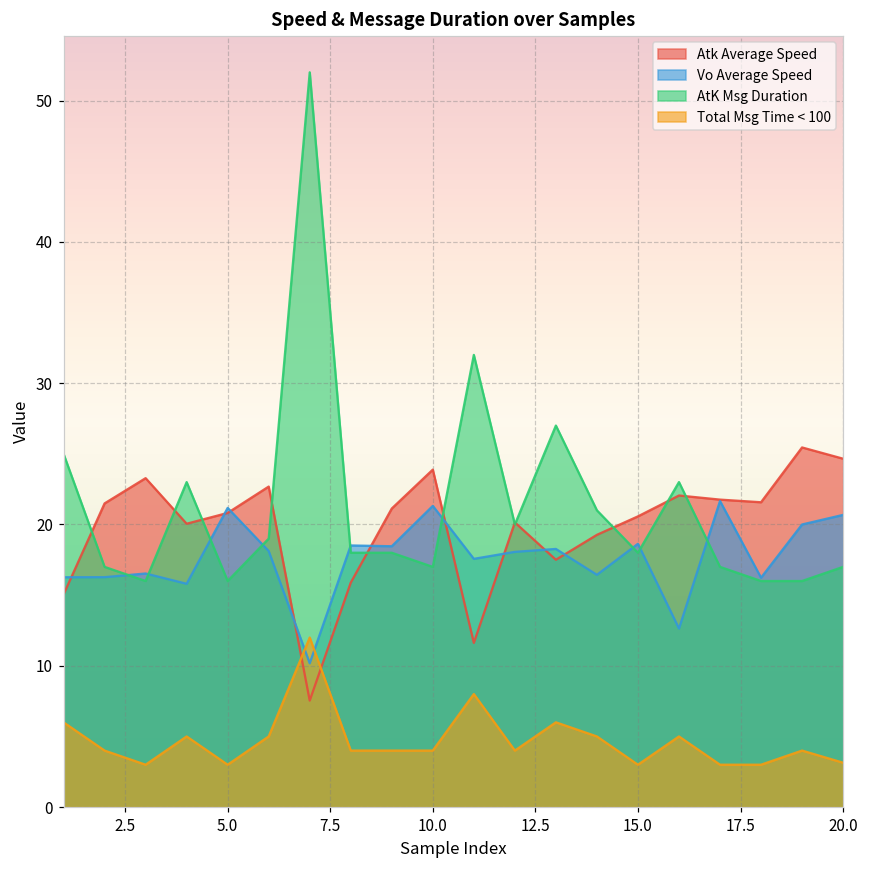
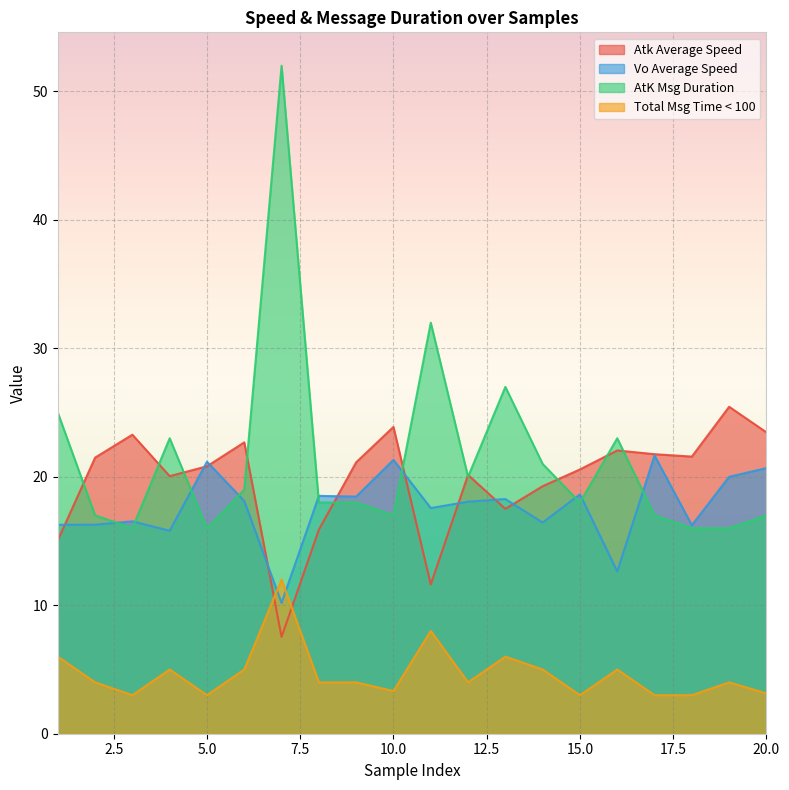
Total Msg Time < 100, 10.0: 4.0 -> 3.3
Atk Average Speed, 20.0: 24.7 -> 23.5
